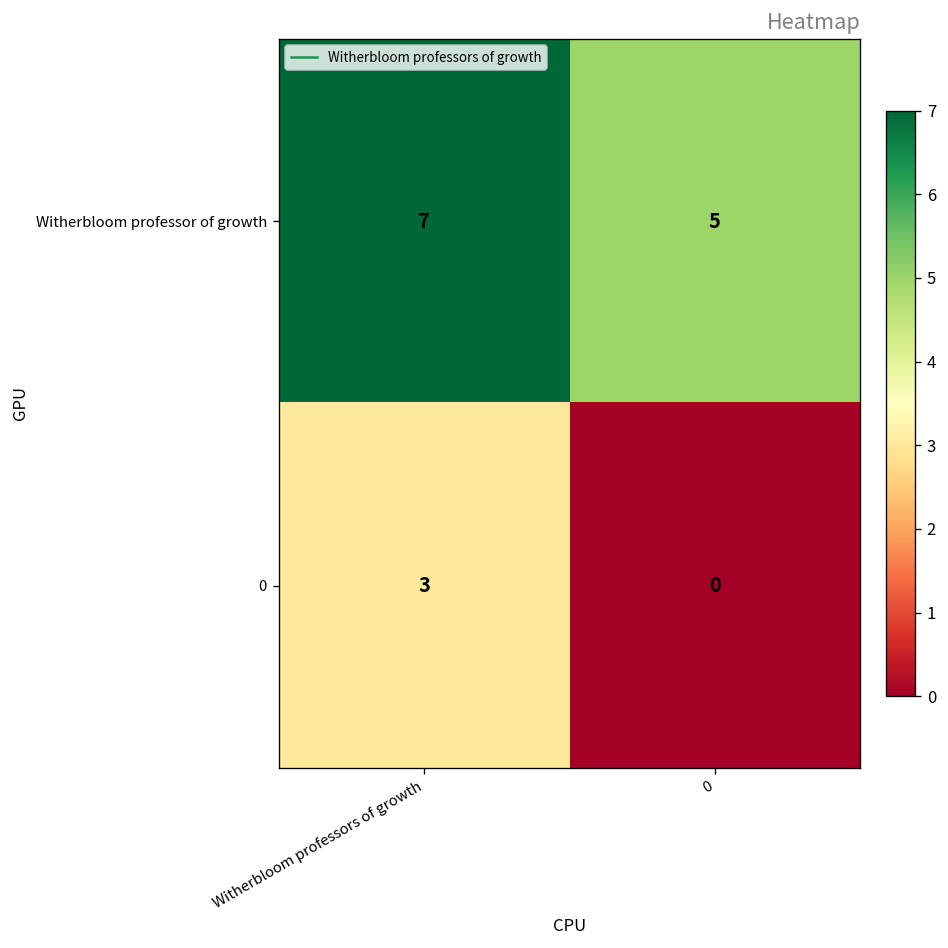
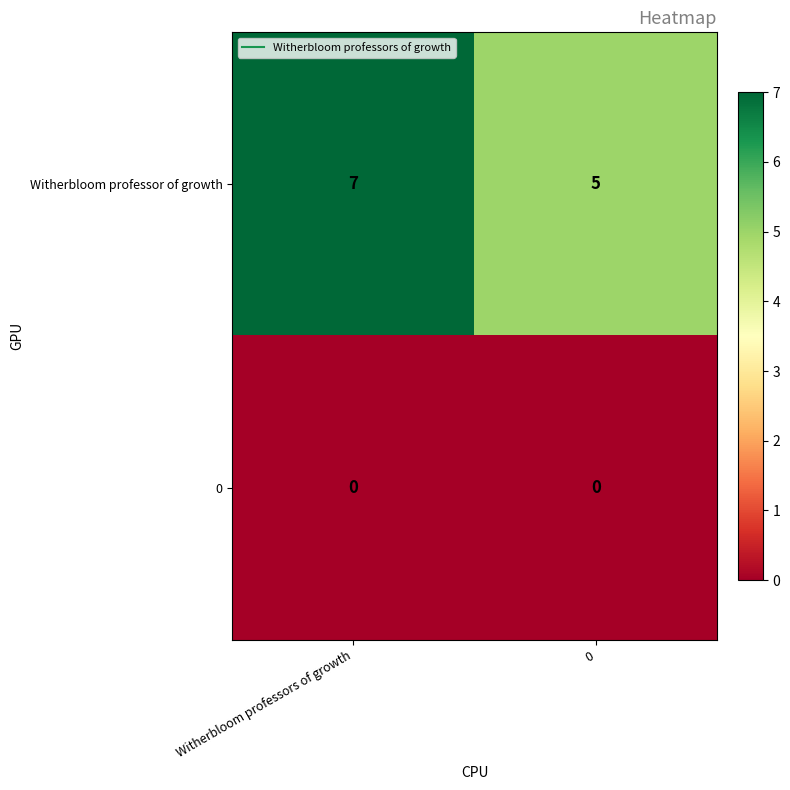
0, Witherbloom professors of growth: 3 -> 0
